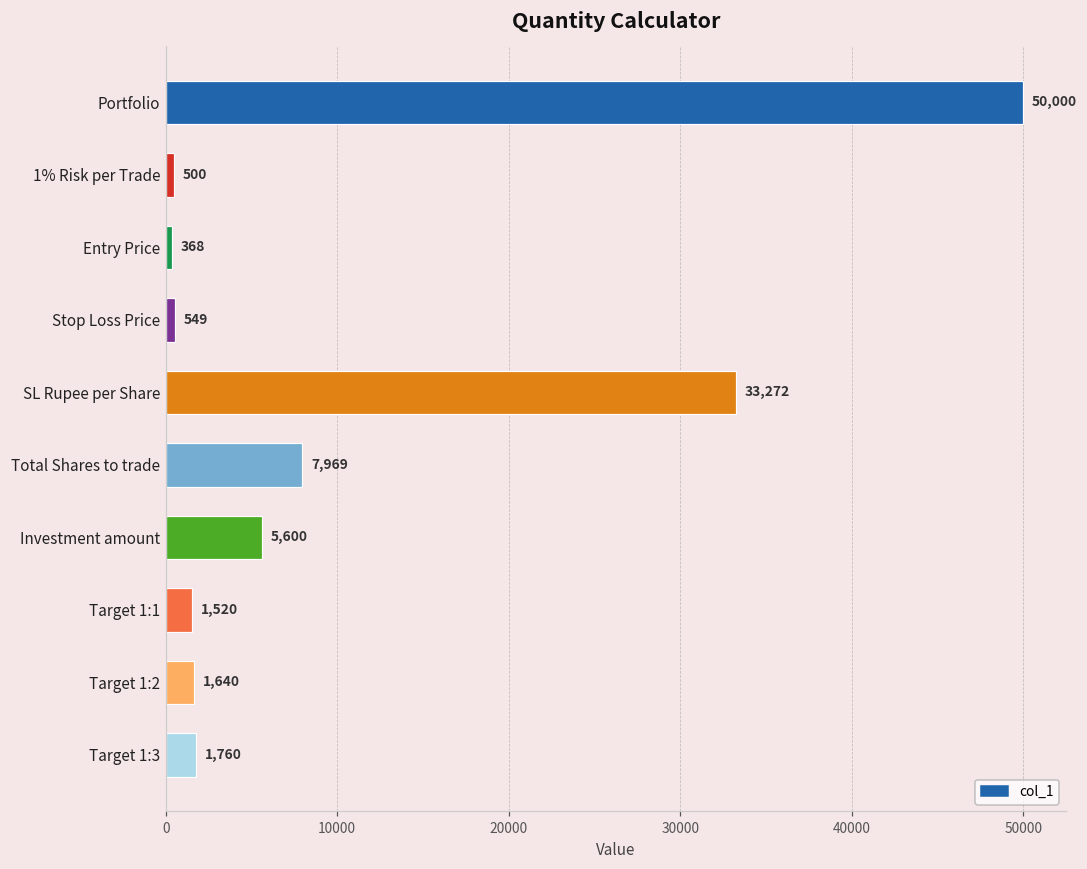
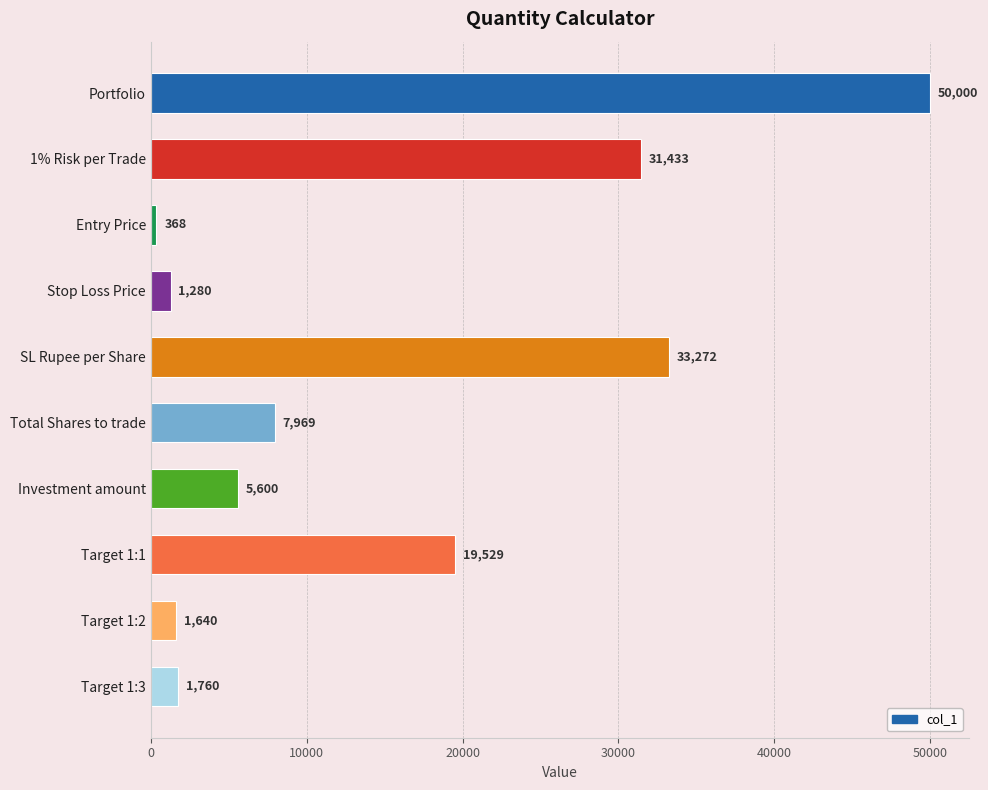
1% Risk per Trade: 500 -> 31,433
Stop Loss Price: 549 -> 1,280
Target 1:1: 1,520 -> 19,529
